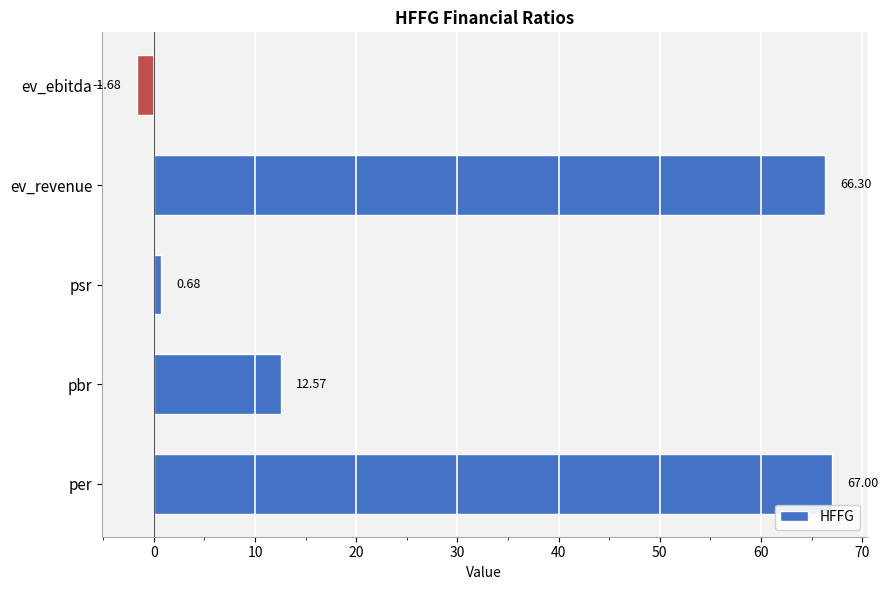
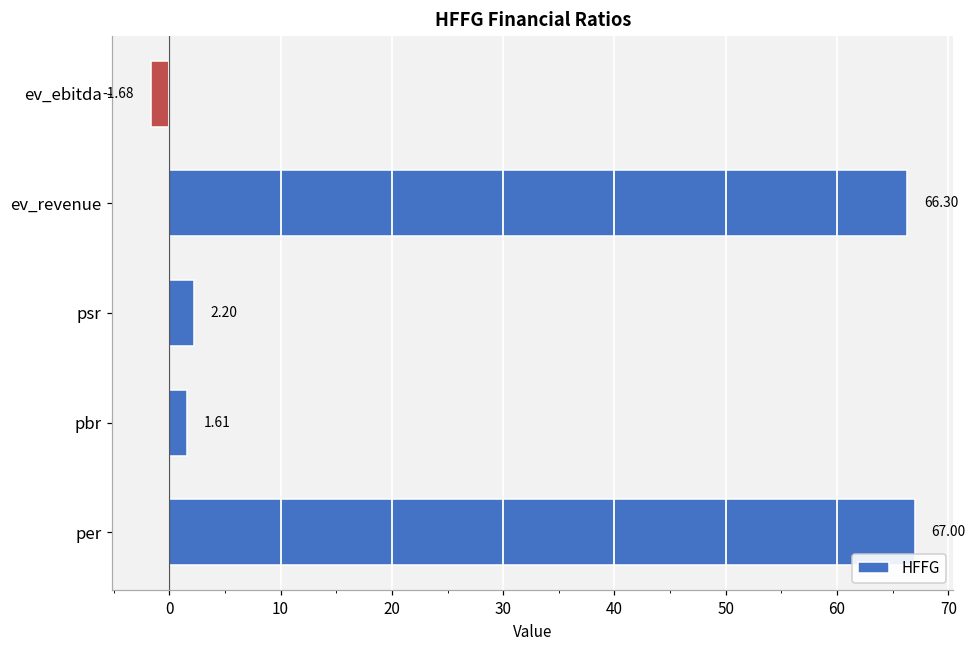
psr: 0.68 -> 2.20
pbr: 12.57 -> 1.61
